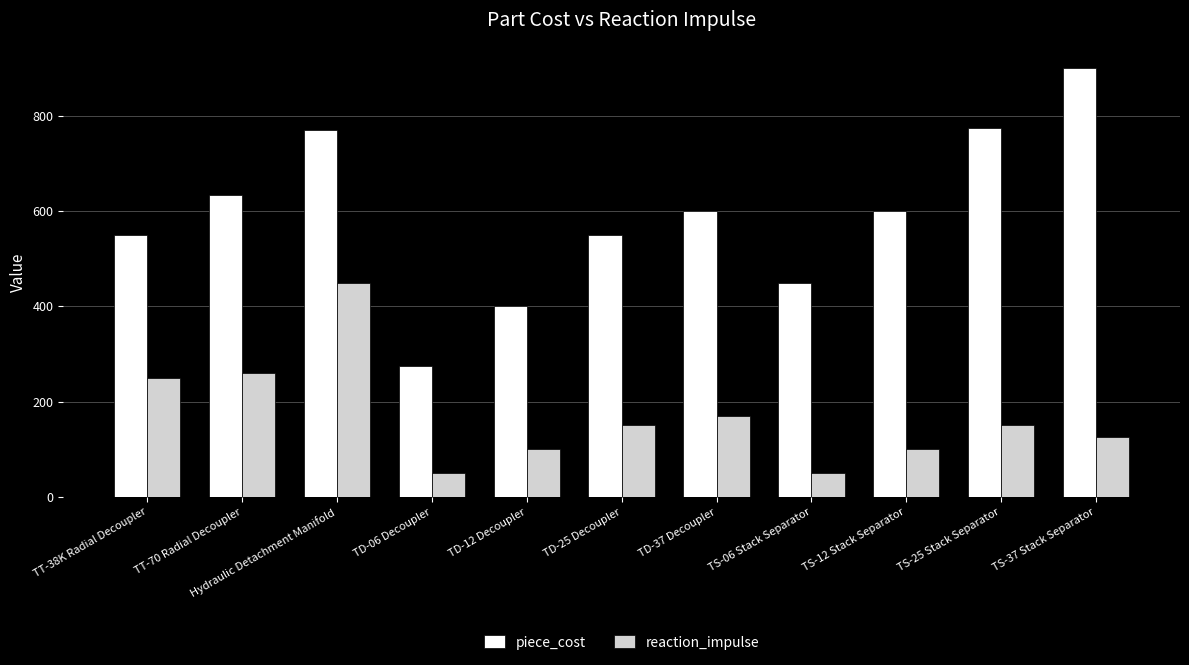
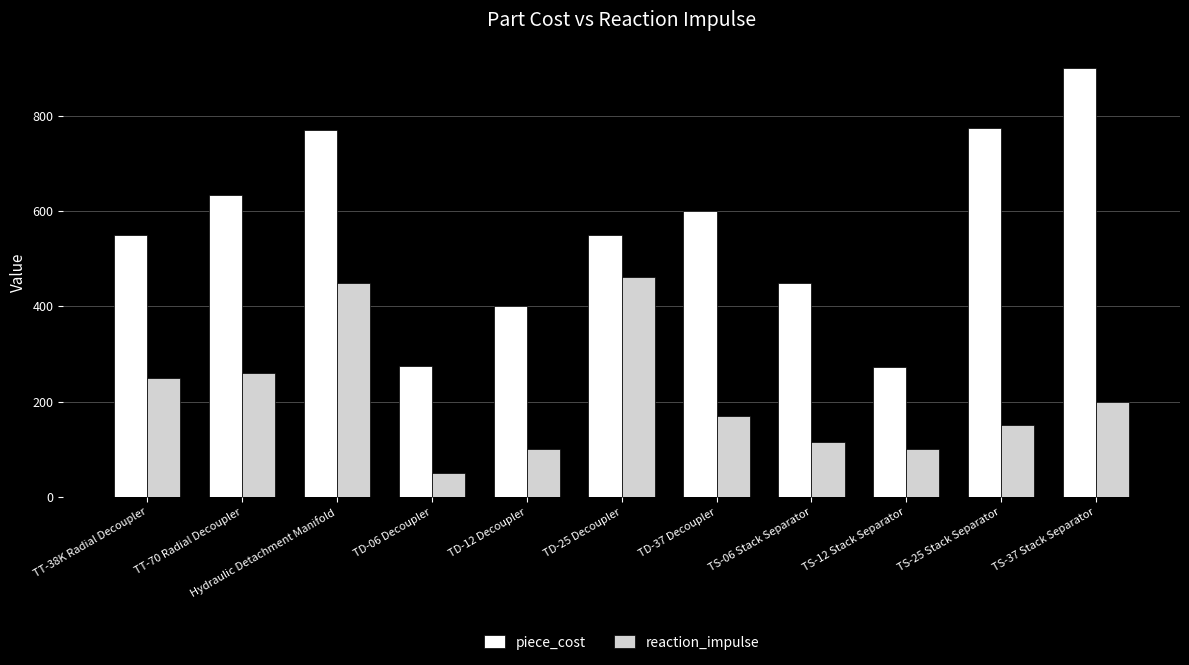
reaction_impulse, TD-25 Decoupler: 150 -> 460
reaction_impulse, TS-06 Stack Separator: 50 -> 120
piece_cost, TS-12 Stack Separator: 600 -> 270
reaction_impulse, TS-37 Stack Separator: 130 -> 200
